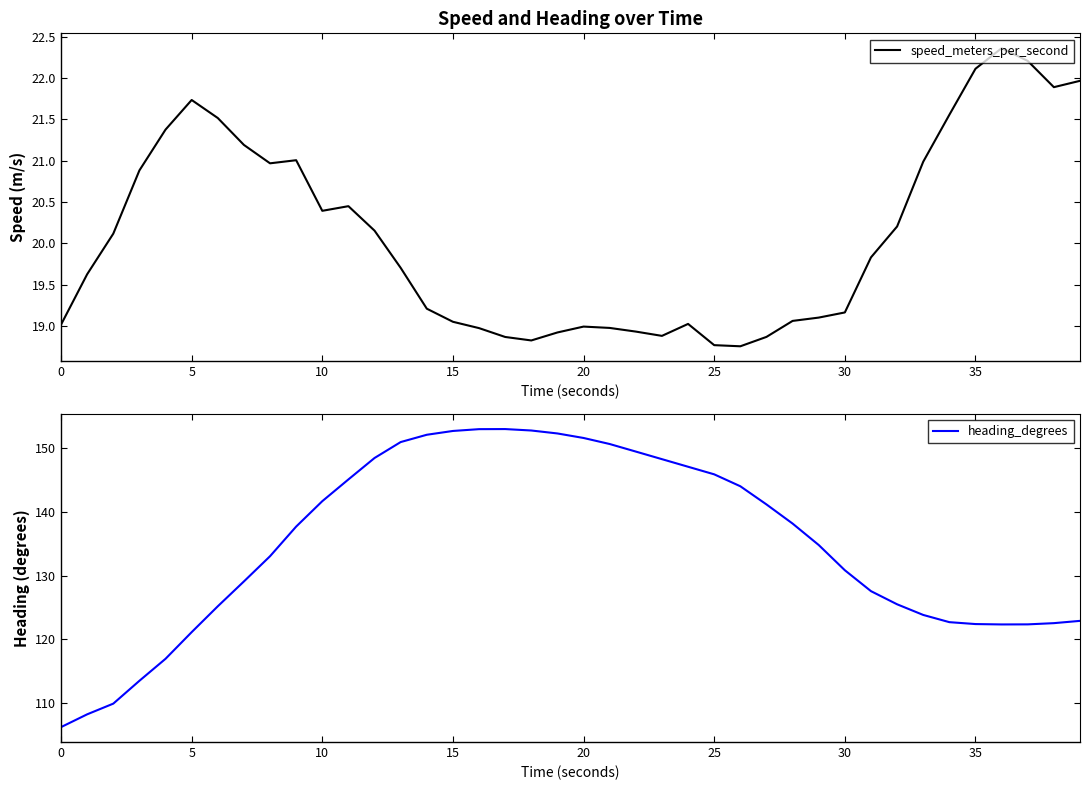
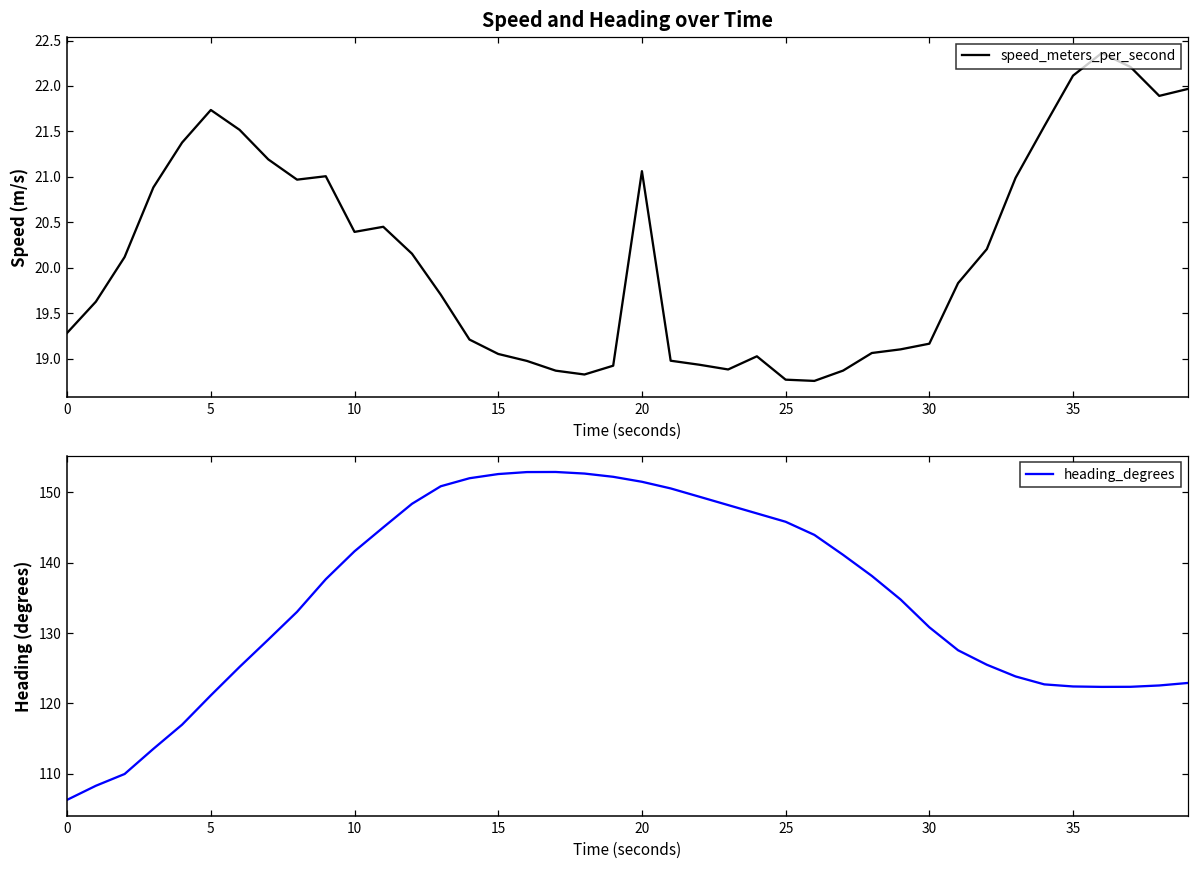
Speed and Heading over Time, 0: 19.0 -> 19.3
Speed and Heading over Time, 20: 19.0 -> 21.1
